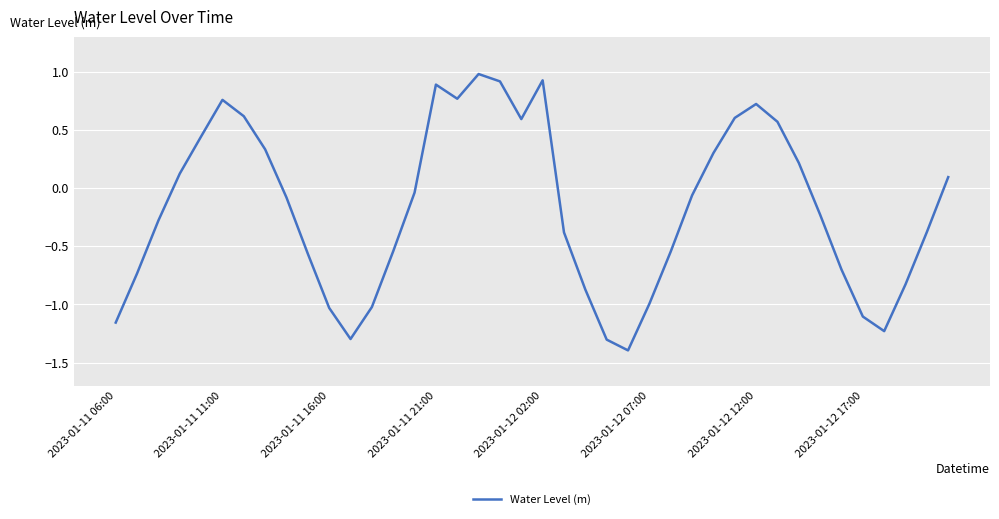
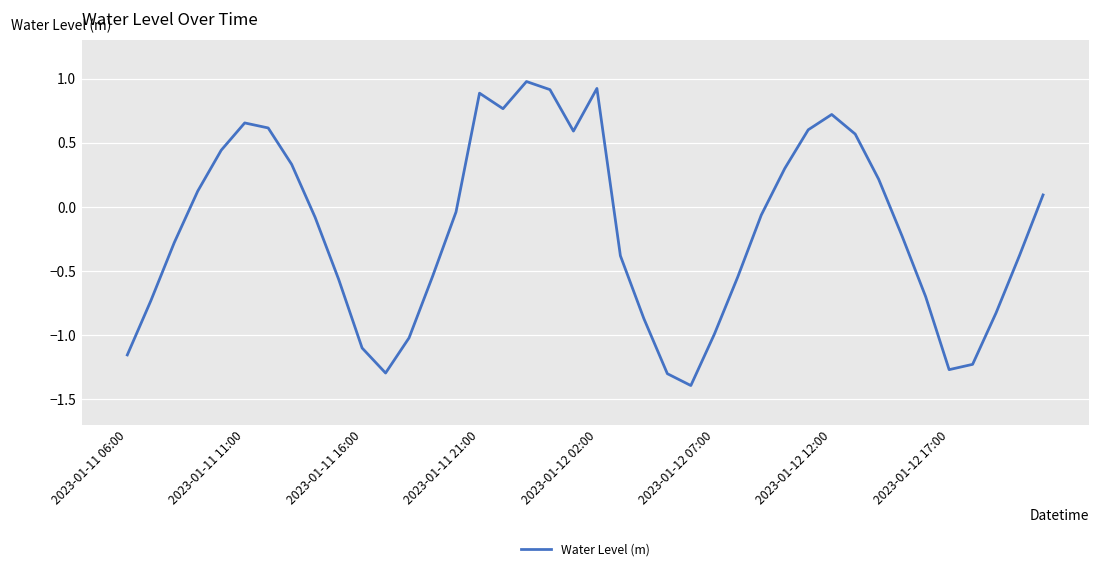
2023-01-11 11:00: 0.76 -> 0.66
2023-01-11 16:00: -1.03 -> -1.10
2023-01-12 17:00: -1.10 -> -1.27
